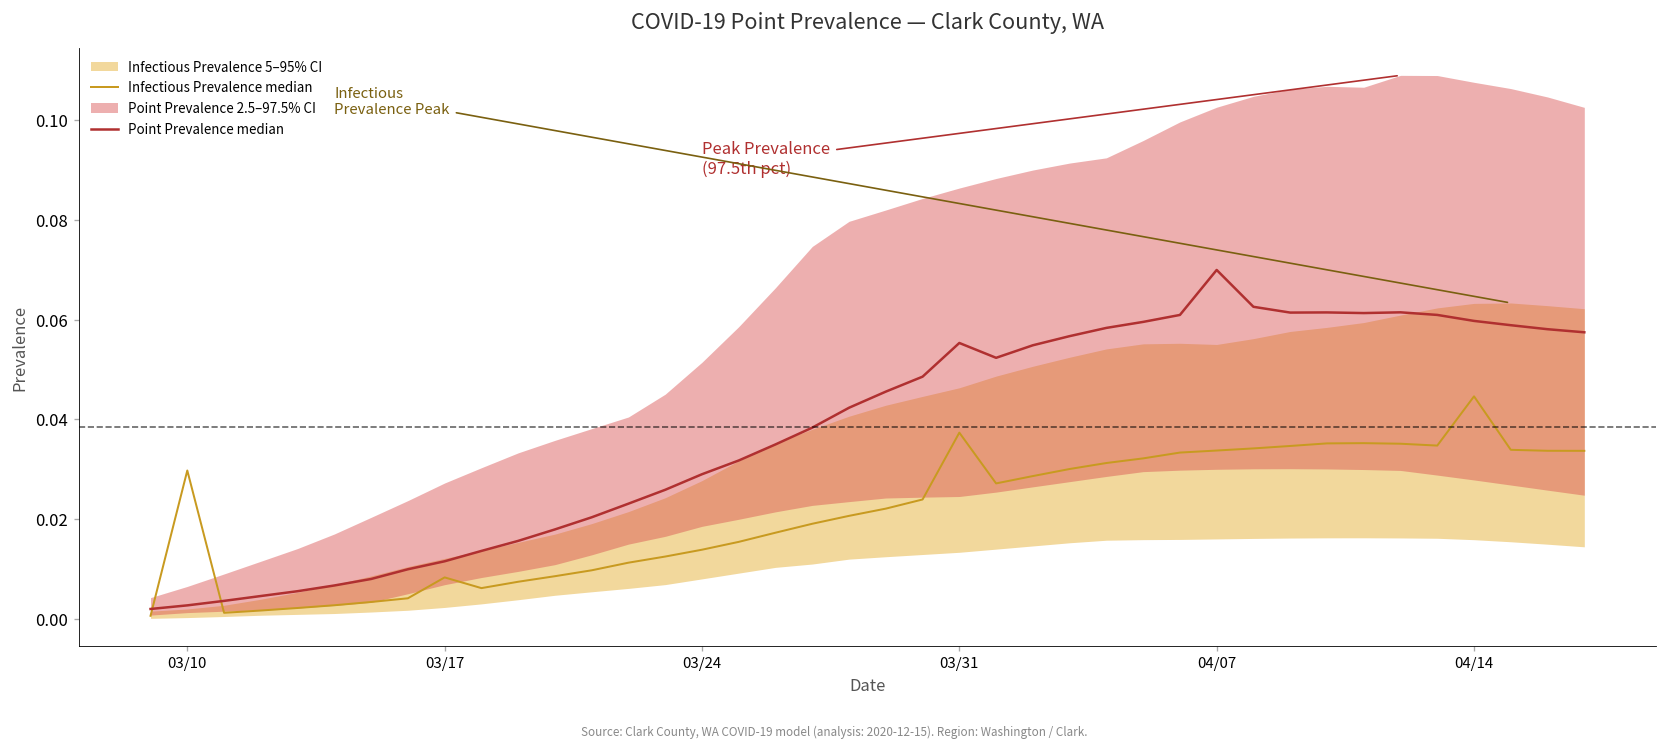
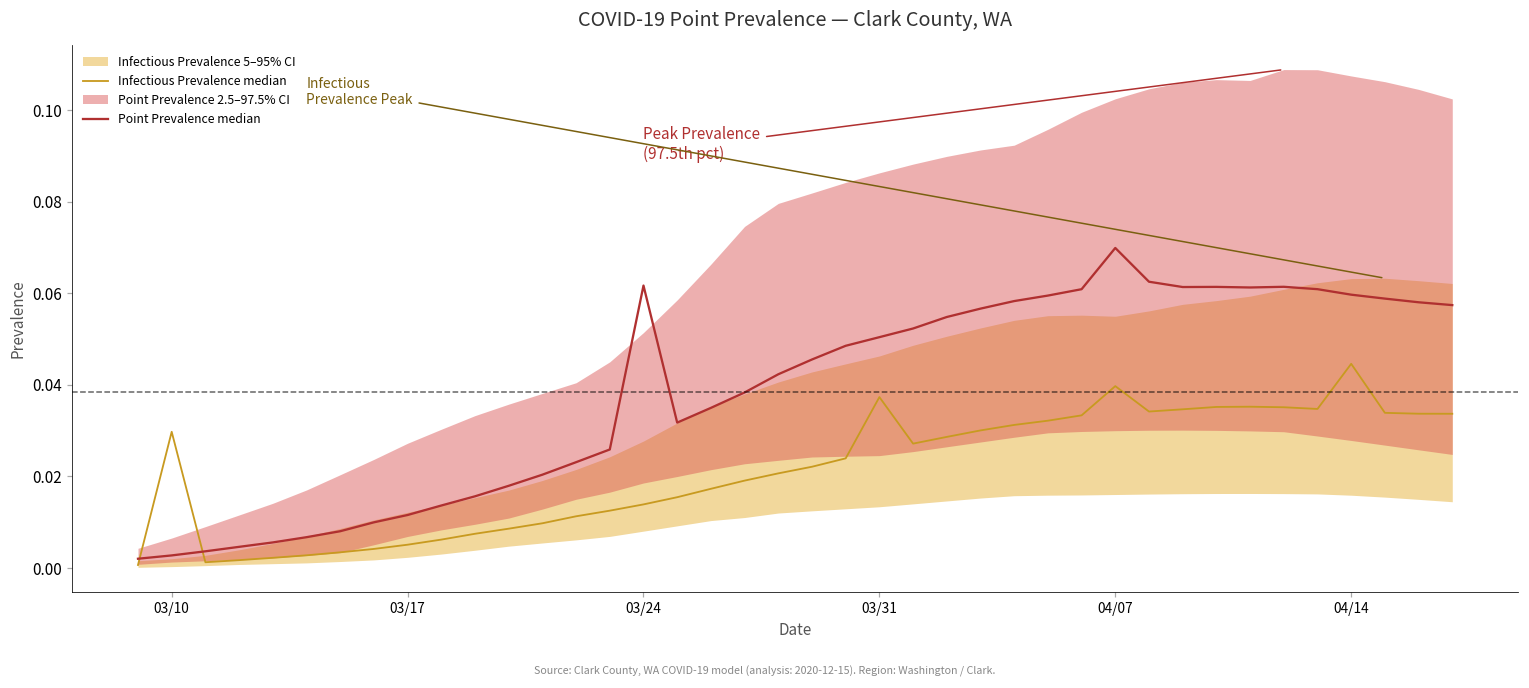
Infectious Prevalence median, 03/17: 0.008 -> 0.005
Point Prevalence median, 03/24: 0.029 -> 0.062
Point Prevalence median, 03/31: 0.055 -> 0.050
Infectious Prevalence median, 04/07: 0.034 -> 0.040
